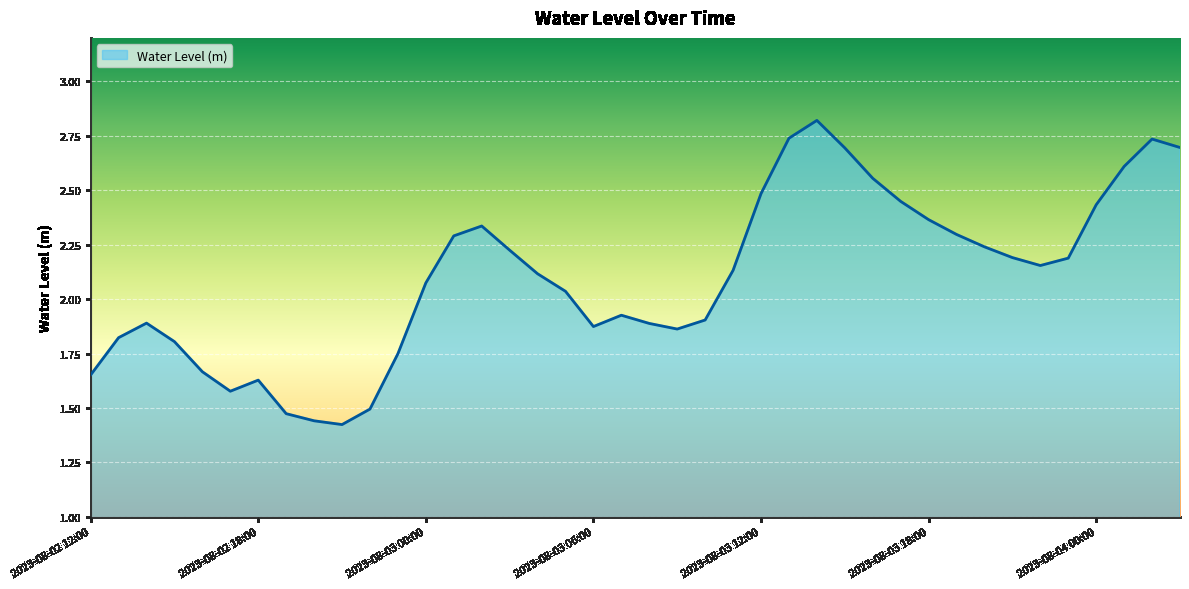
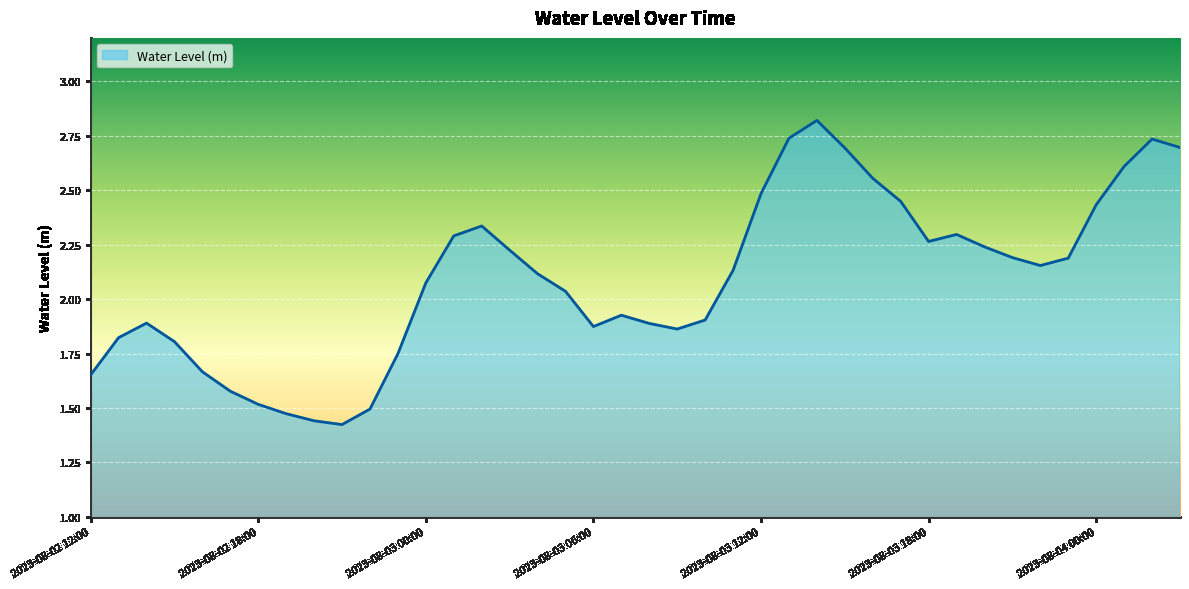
2023-08-02 18:00: 1.63 -> 1.52
2023-08-03 18:00: 2.37 -> 2.27
